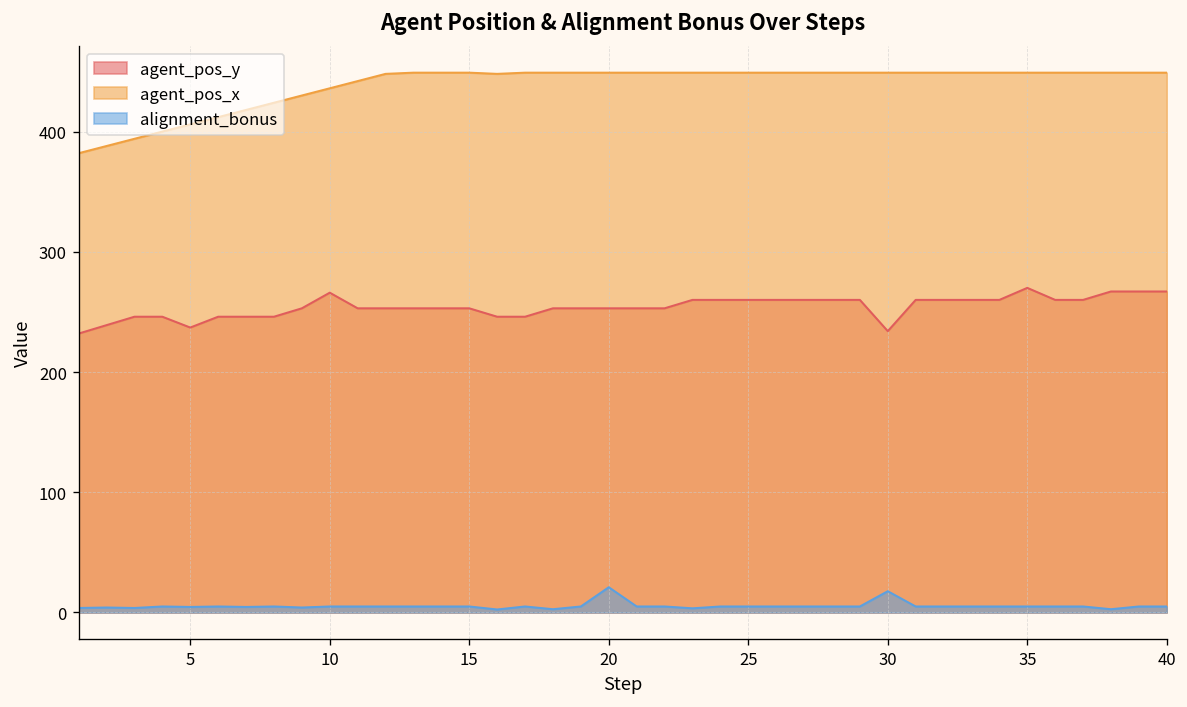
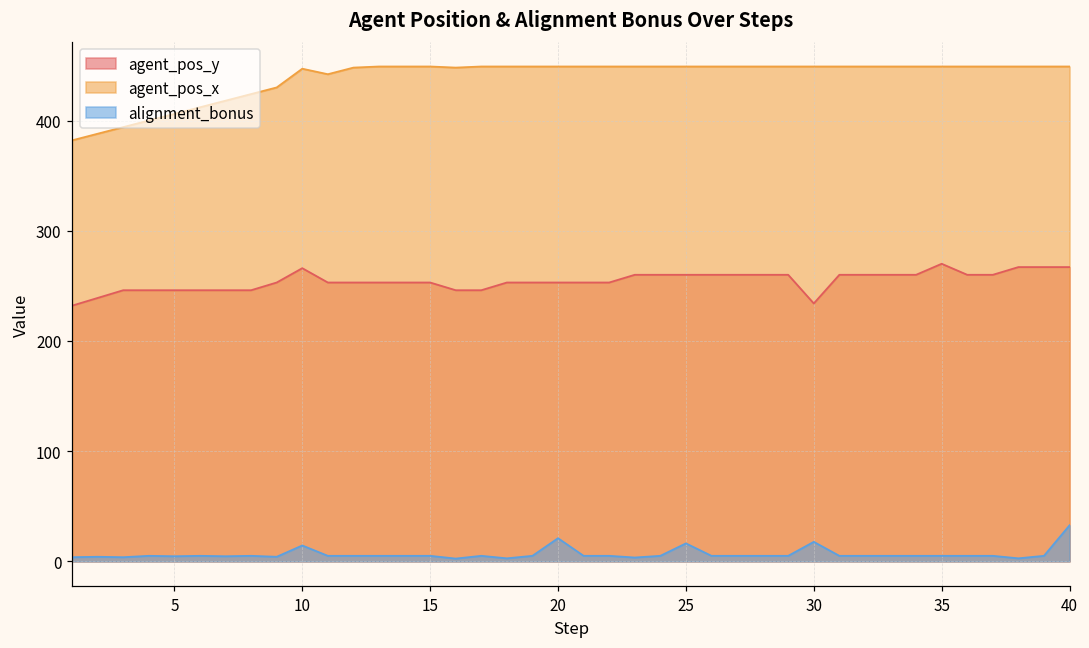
agent_pos_y, 5: 237 -> 246
agent_pos_x, 10: 436 -> 447
alignment_bonus, 10: 5 -> 14
alignment_bonus, 25: 5 -> 16
alignment_bonus, 40: 5 -> 33
